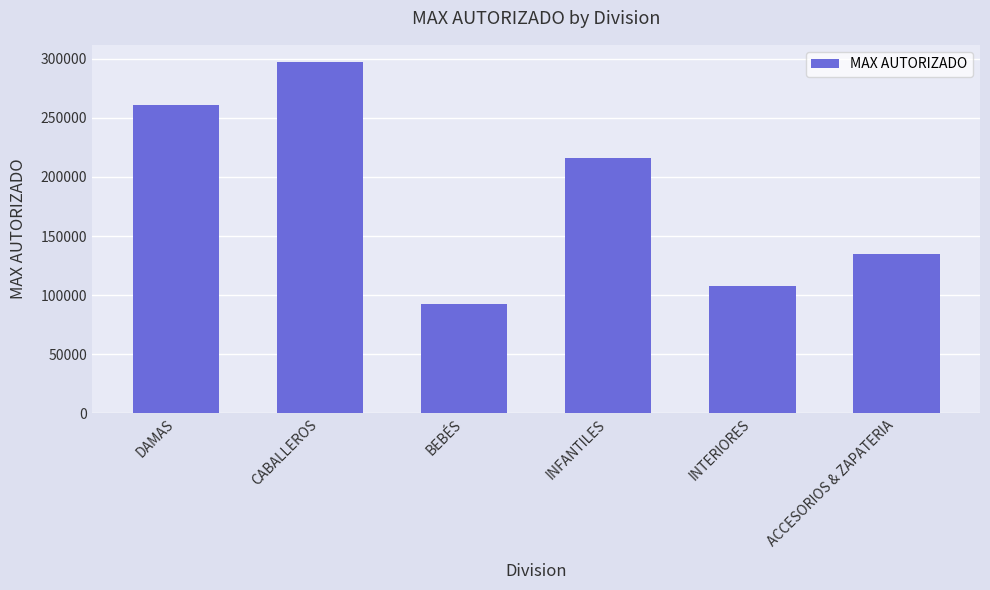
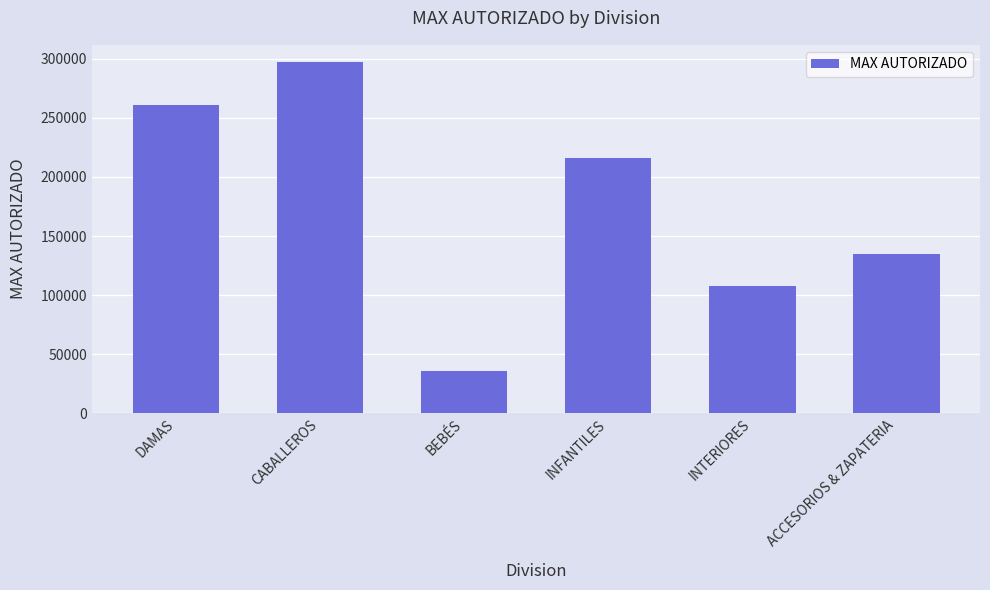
BEBÉS: 92000 -> 36000
